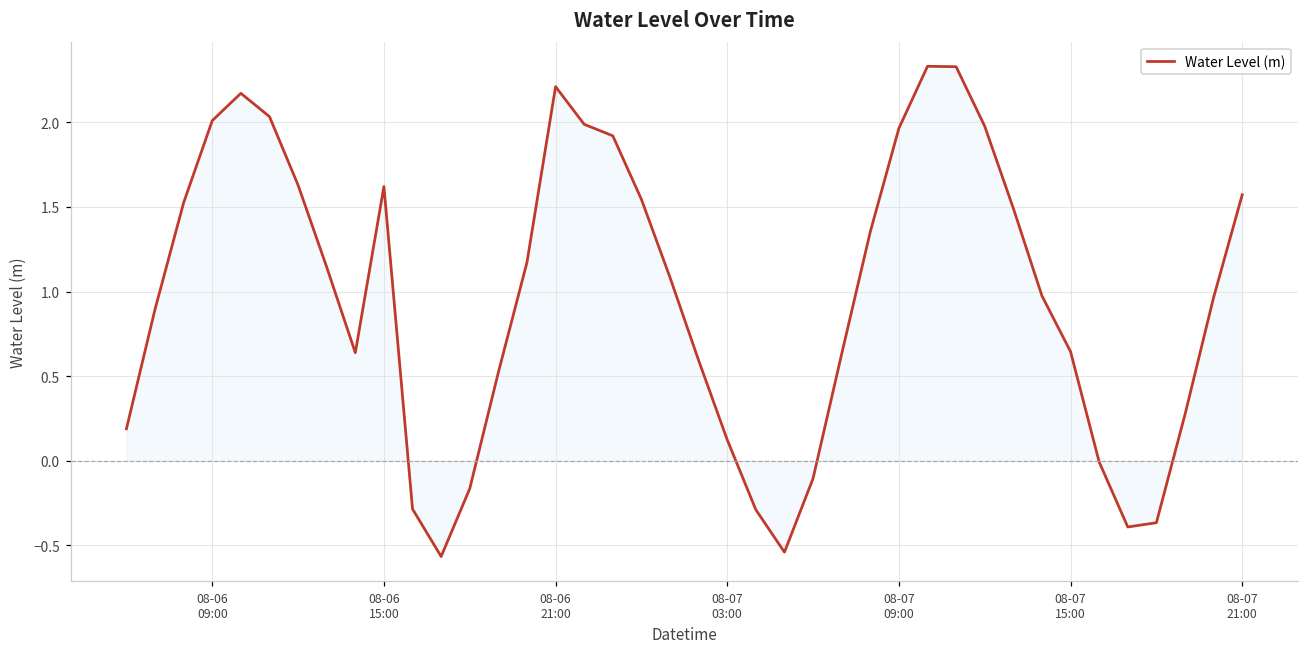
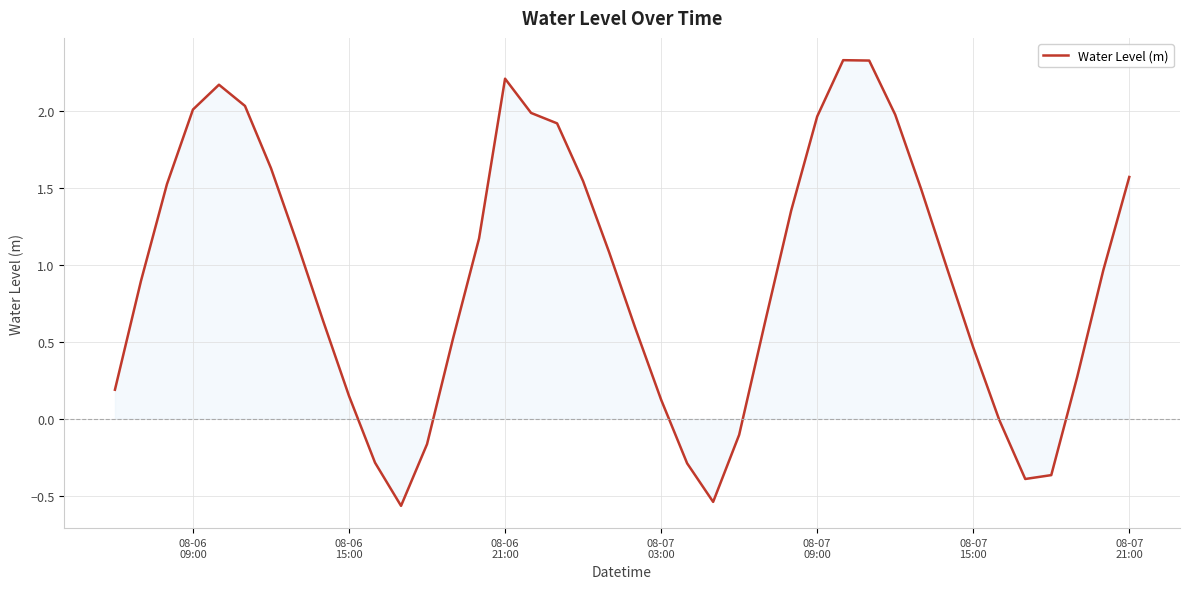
Water Level (m), 08-06 15:00: 1.62 -> 0.15
Water Level (m), 08-07 15:00: 0.64 -> 0.46
